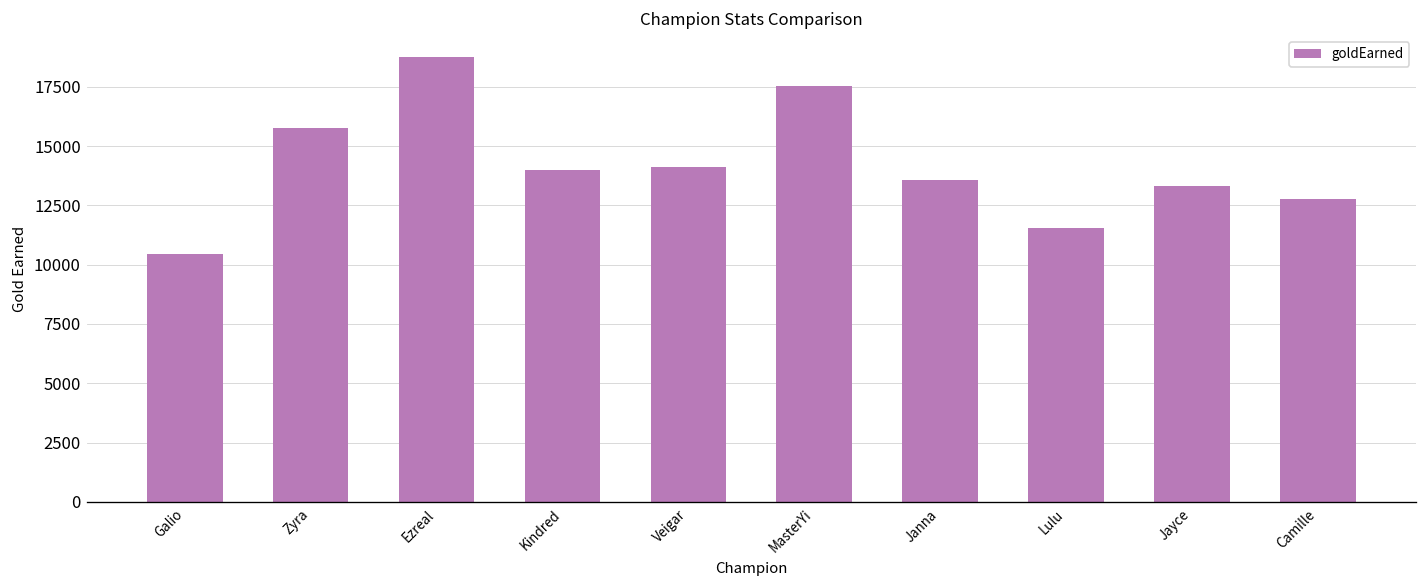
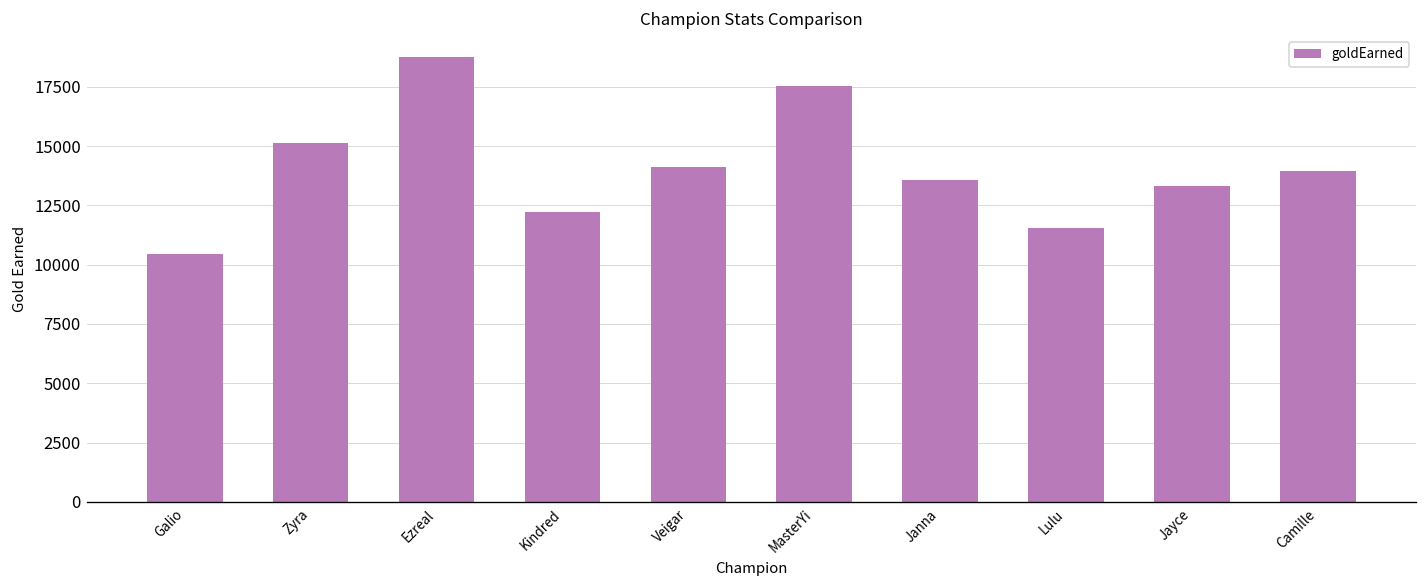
Zyra: 15800 -> 15100
Kindred: 14000 -> 12200
Camille: 12800 -> 13900
